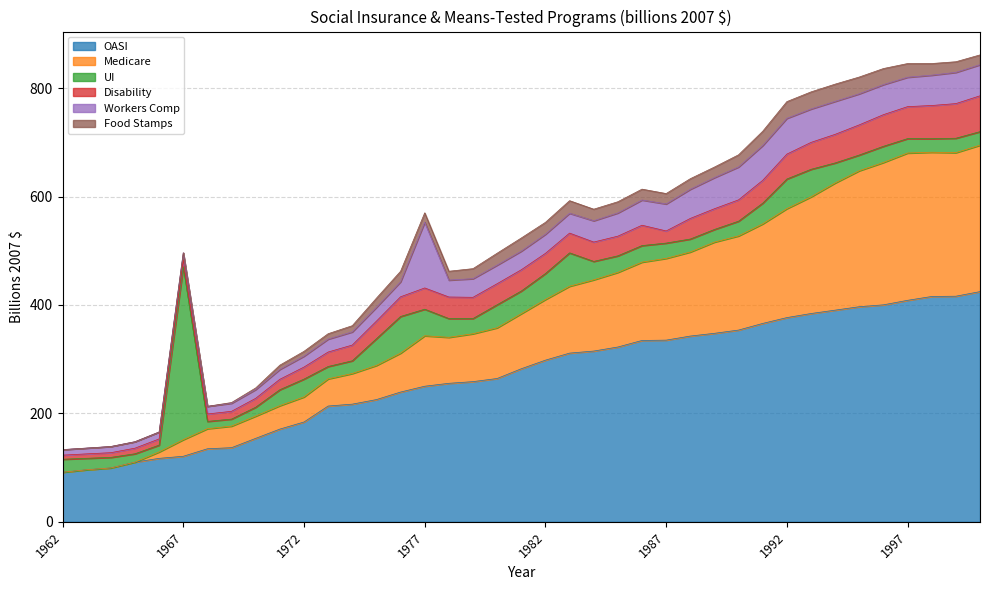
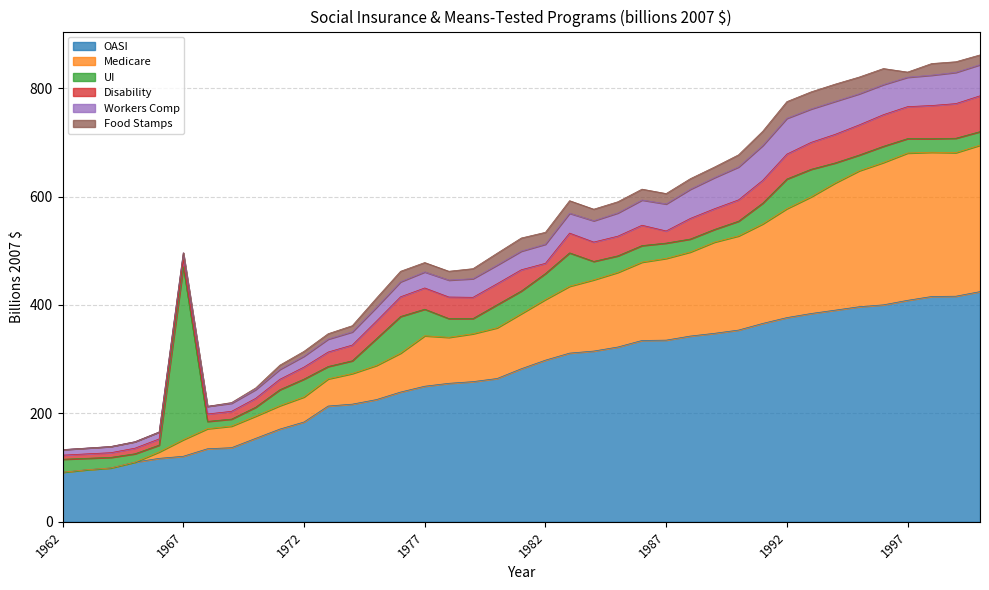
Workers Comp, 1977: 120 -> 30
Disability, 1982: 40 -> 20
Food Stamps, 1997: 30 -> 10
